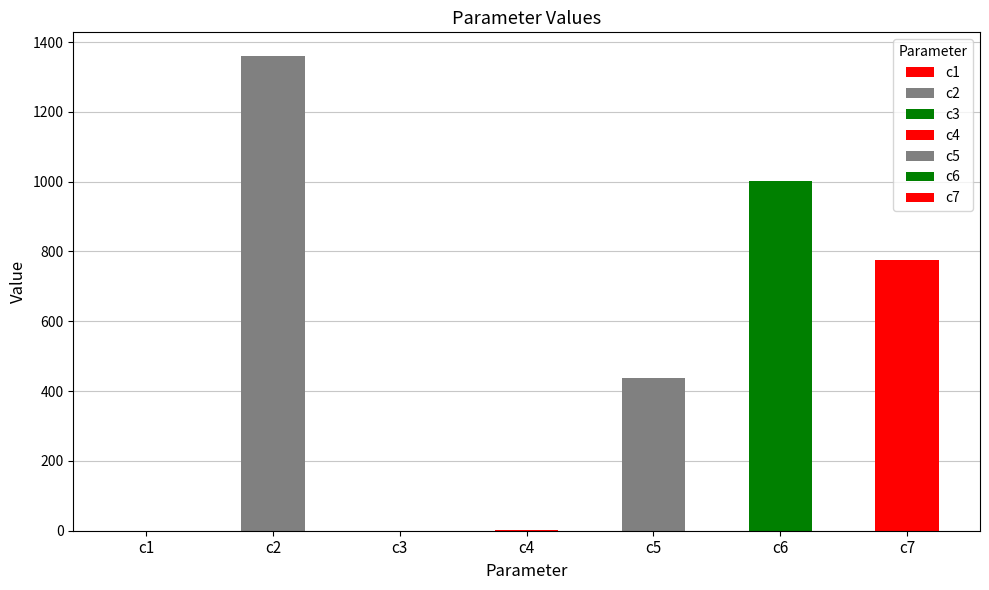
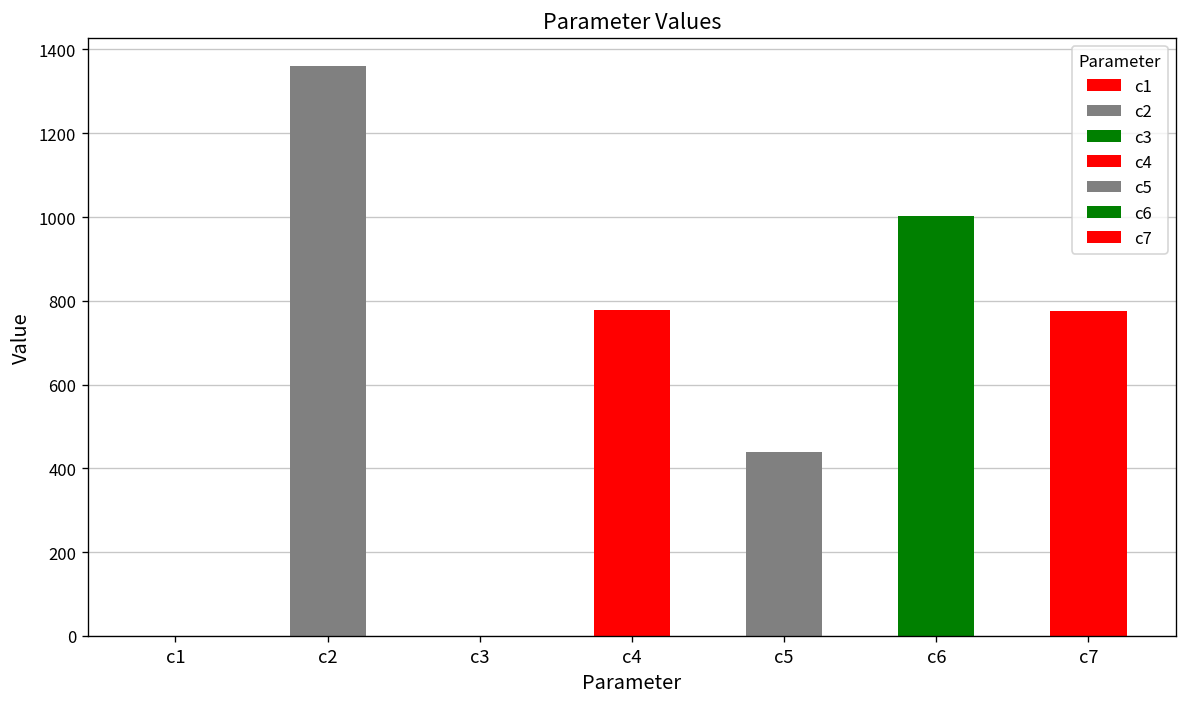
c4: 0 -> 780
